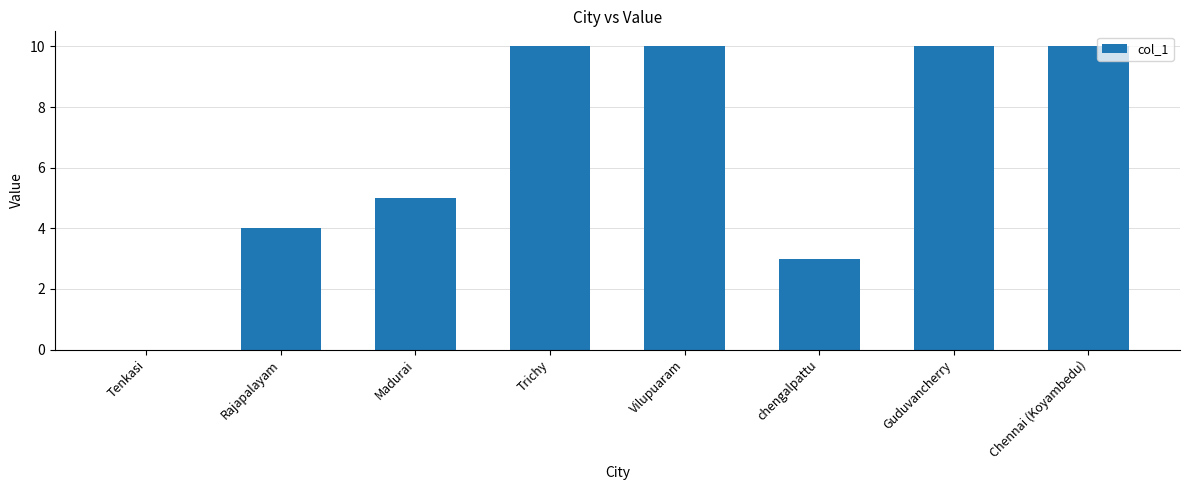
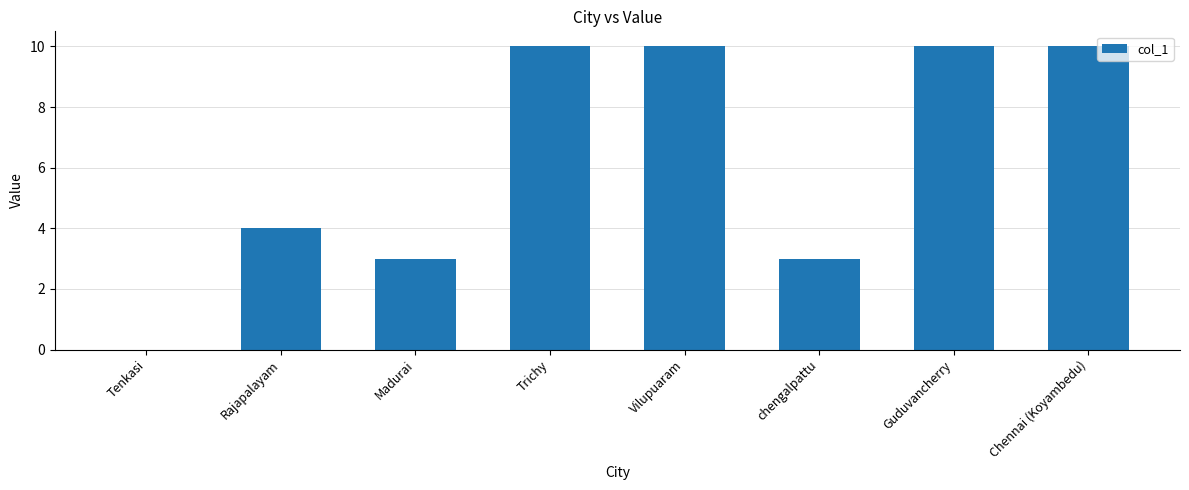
Madurai: 5 -> 3
